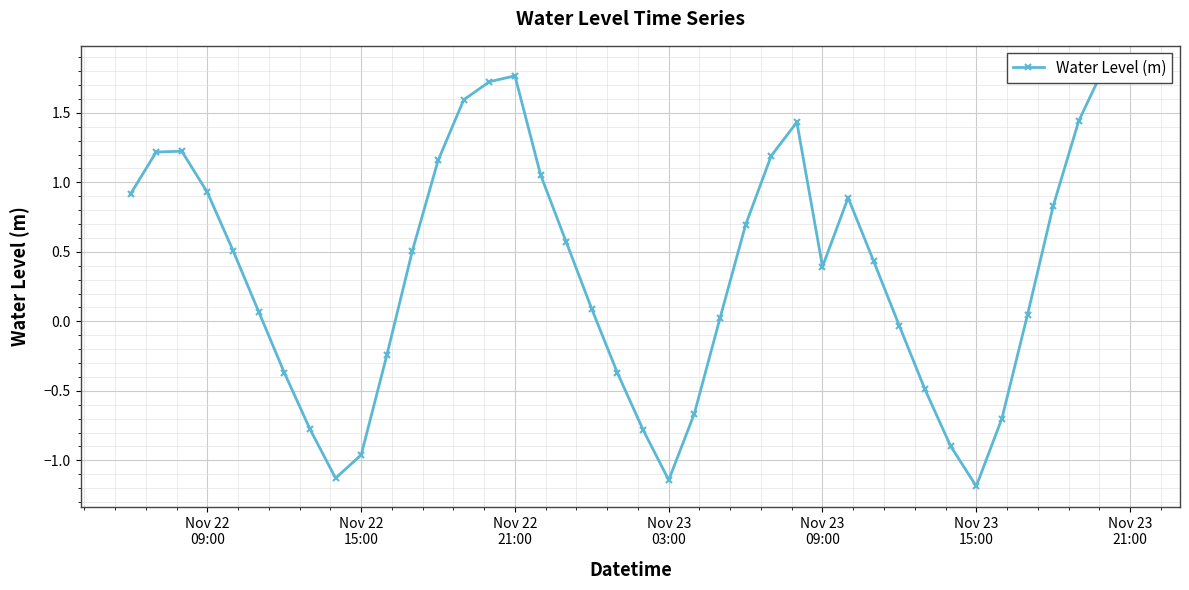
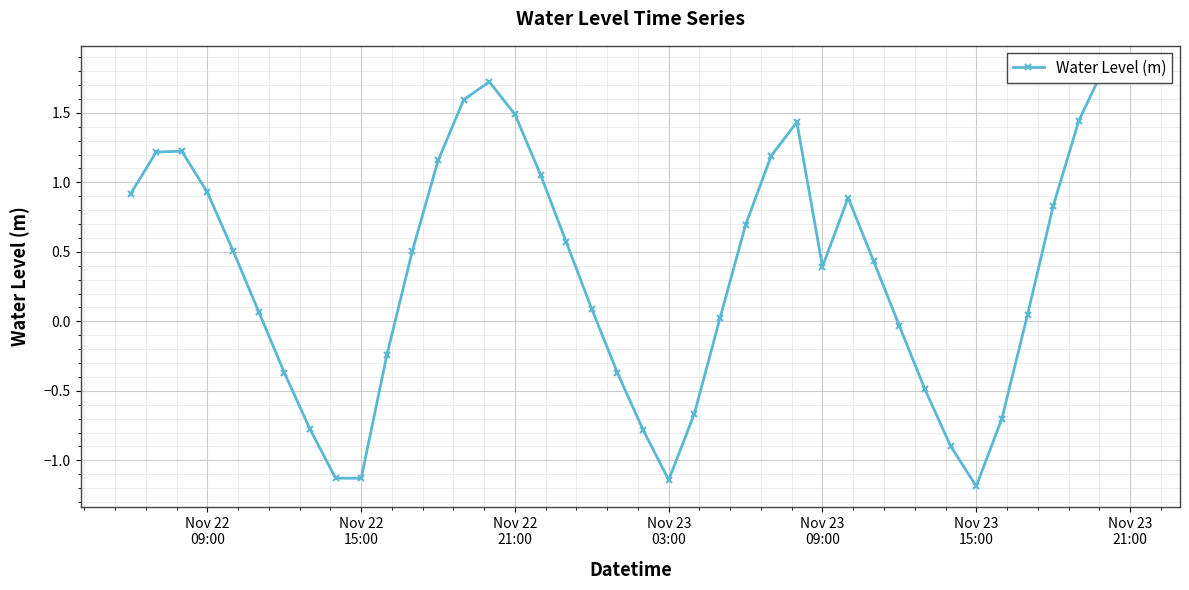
Nov 22 15:00: -0.96 -> -1.13
Nov 22 21:00: 1.77 -> 1.49
